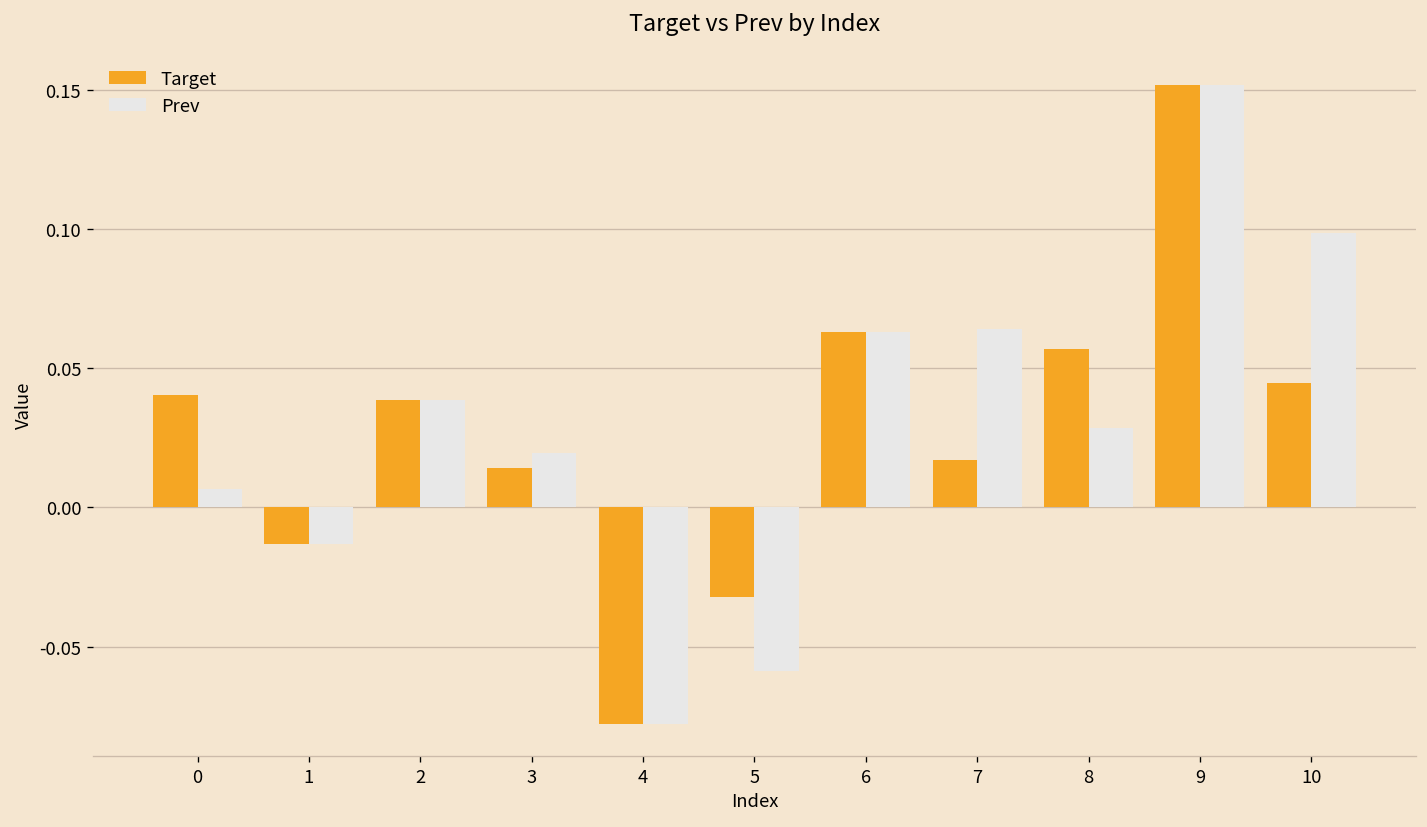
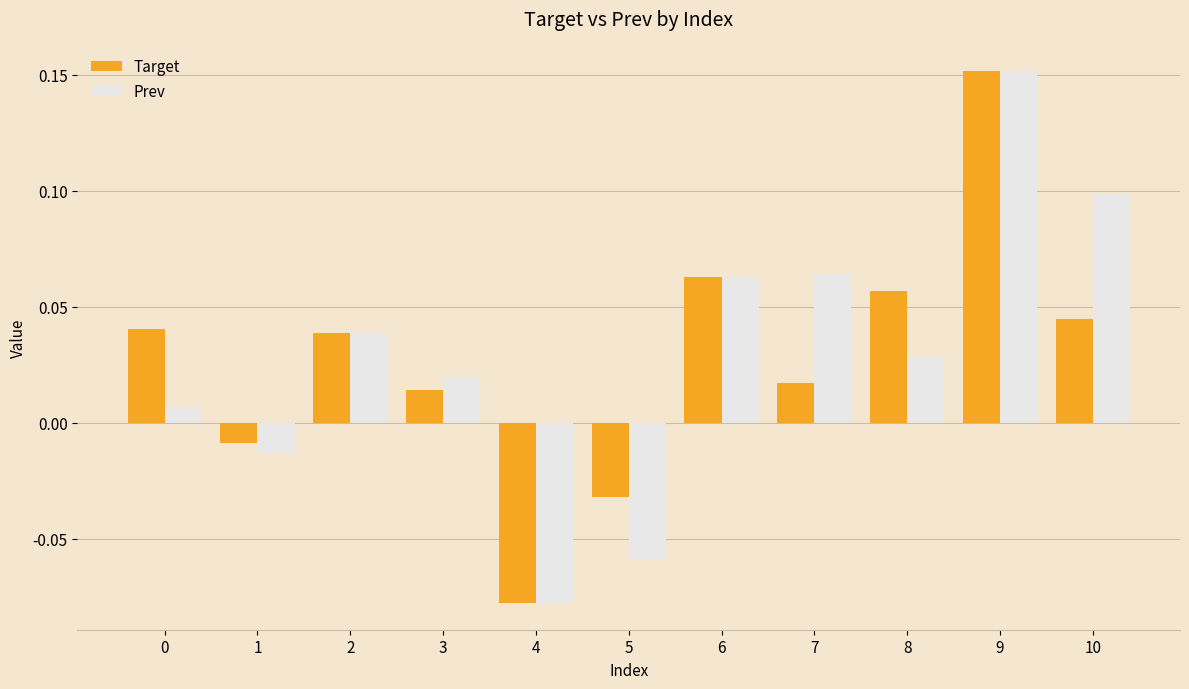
Target, 1: -0.013 -> -0.009
